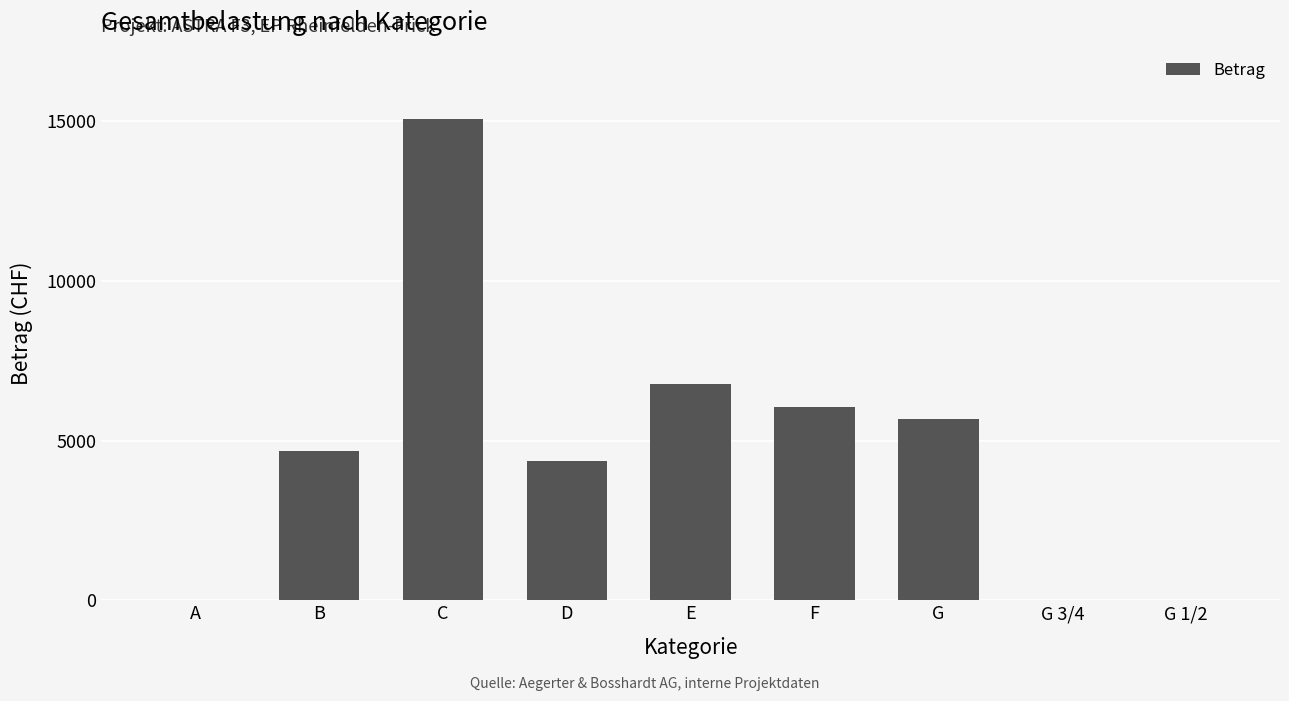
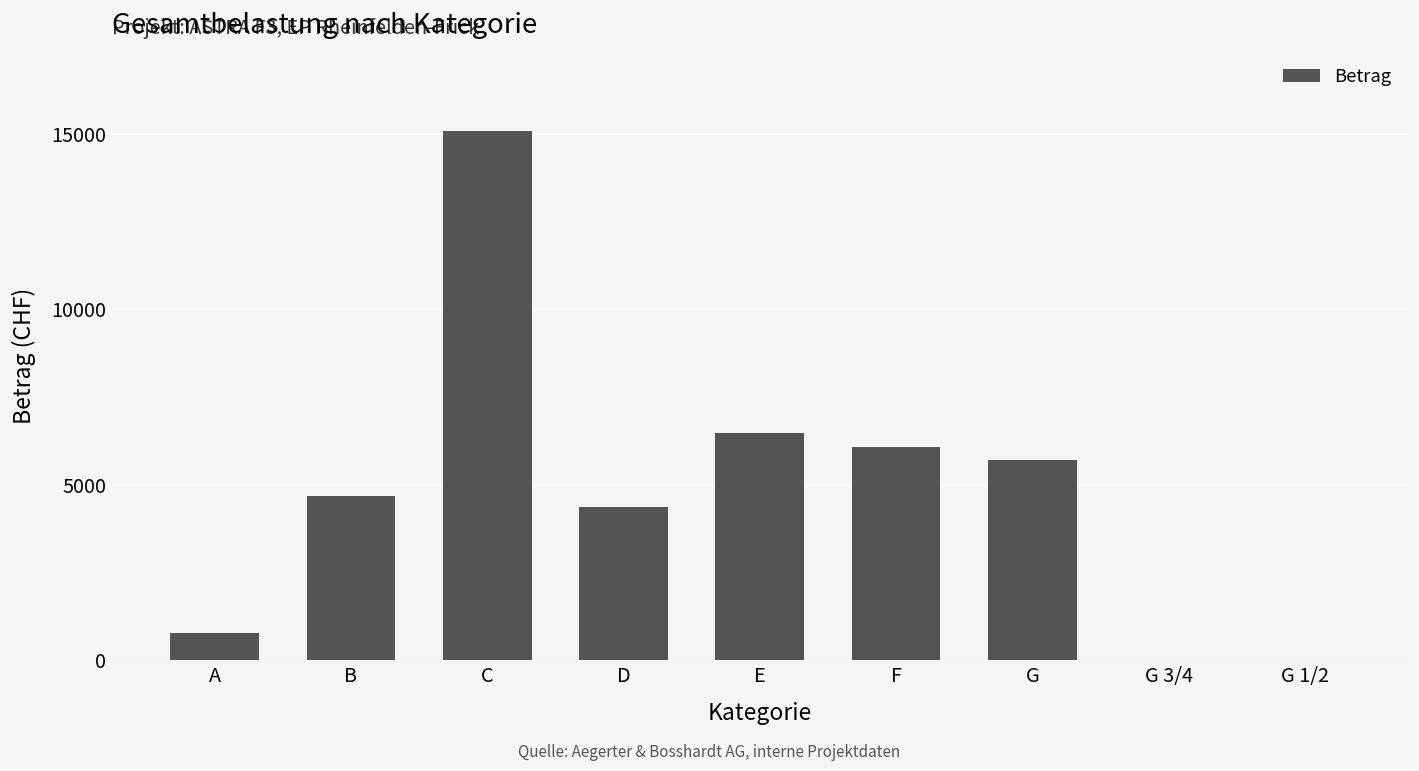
A: 0 -> 800
E: 6800 -> 6500
